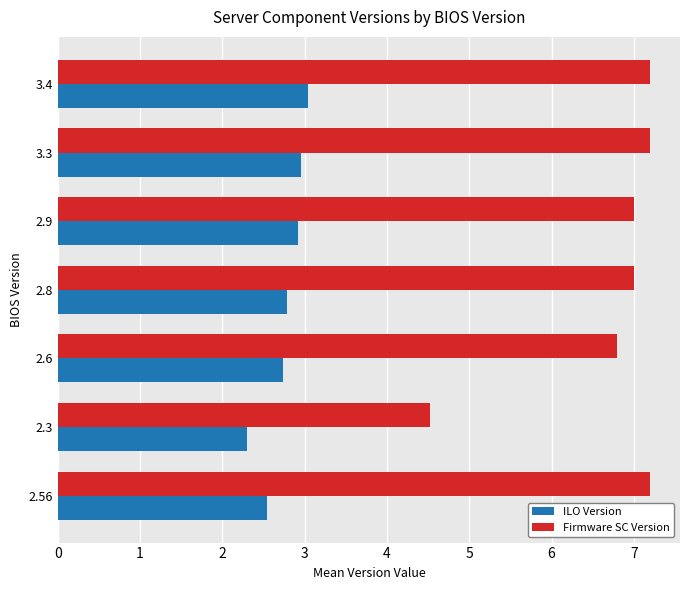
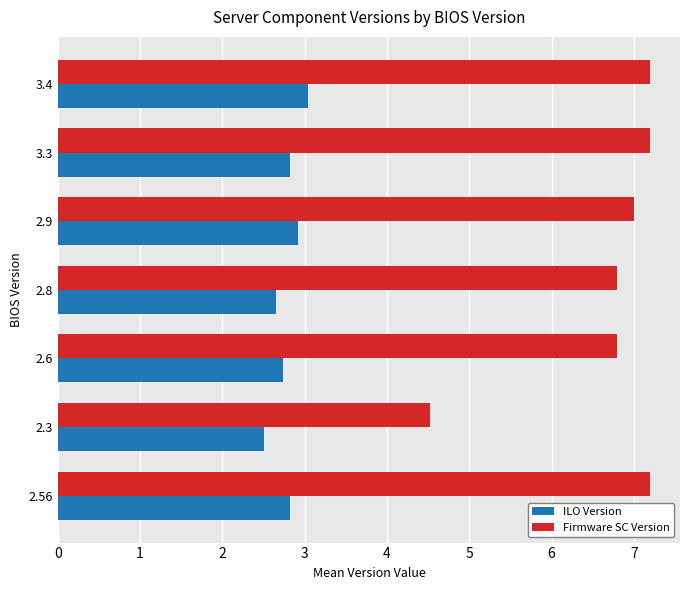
ILO Version, 3.3: 3.0 -> 2.8
Firmware SC Version, 2.8: 7.0 -> 6.8
ILO Version, 2.8: 2.8 -> 2.7
ILO Version, 2.3: 2.3 -> 2.5
ILO Version, 2.56: 2.5 -> 2.8
